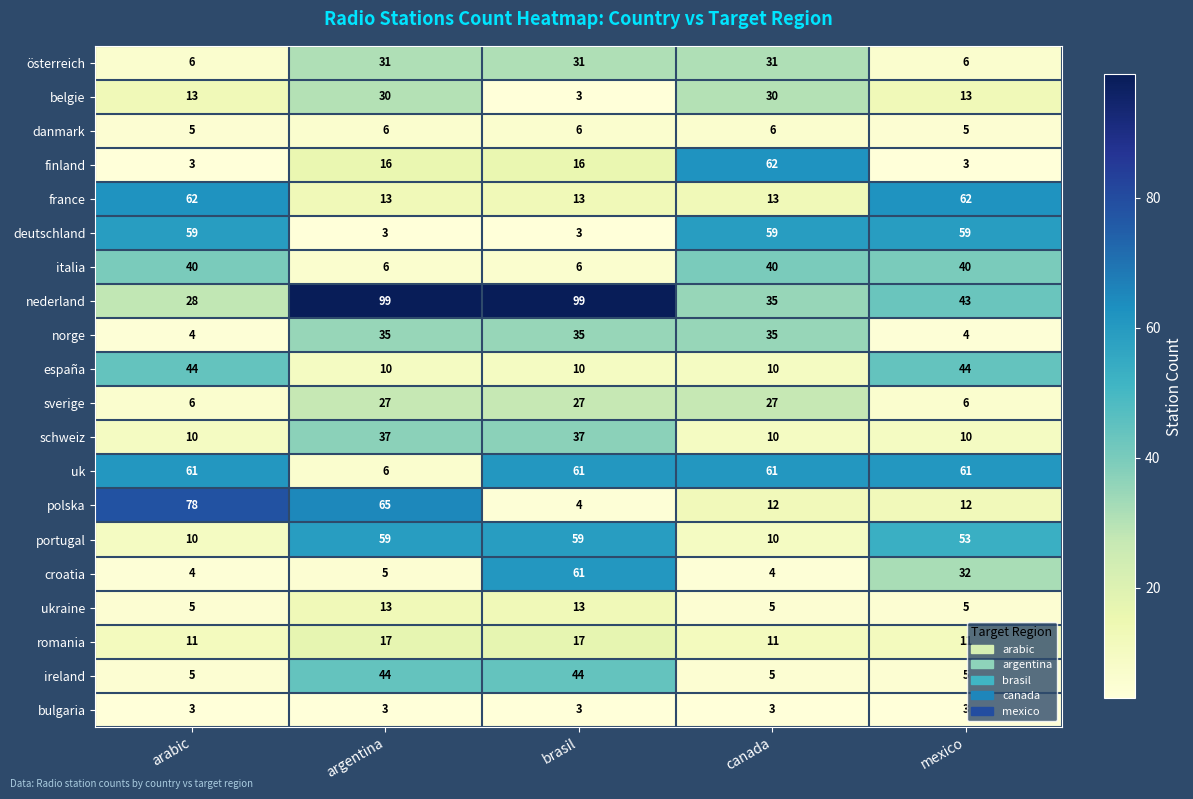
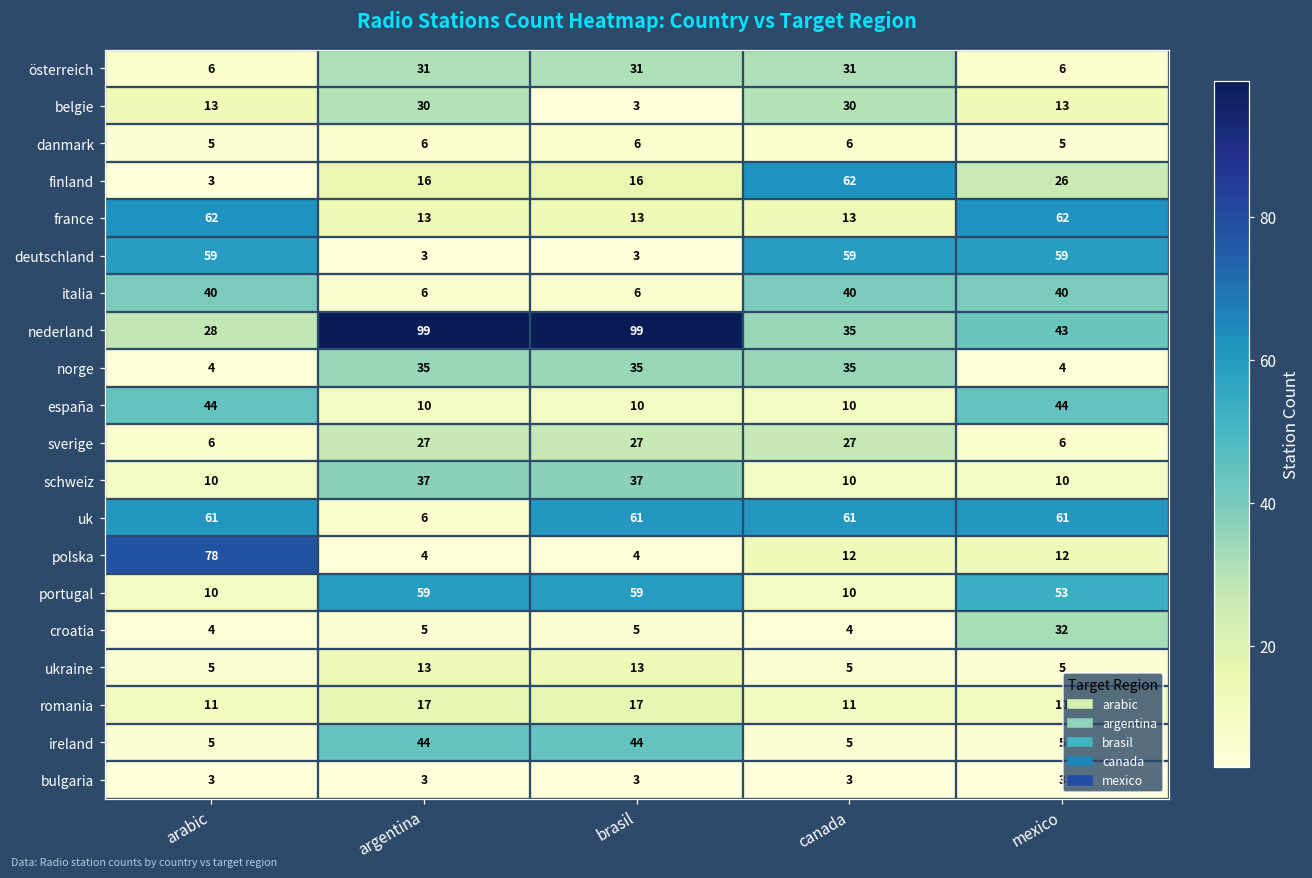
finland, mexico: 3 -> 26
polska, argentina: 65 -> 4
croatia, brasil: 61 -> 5
